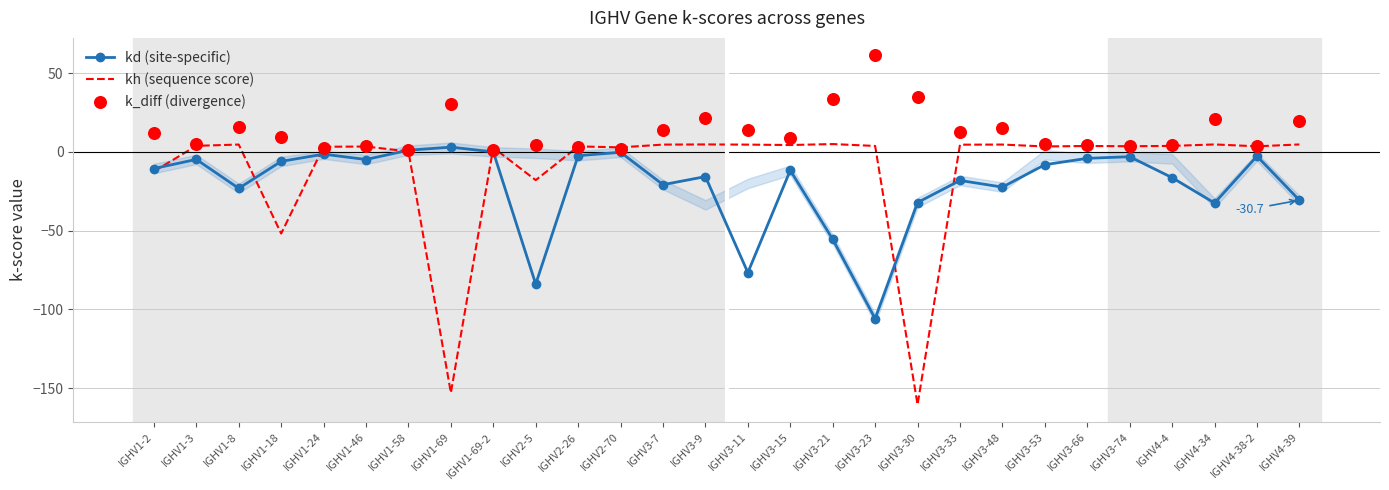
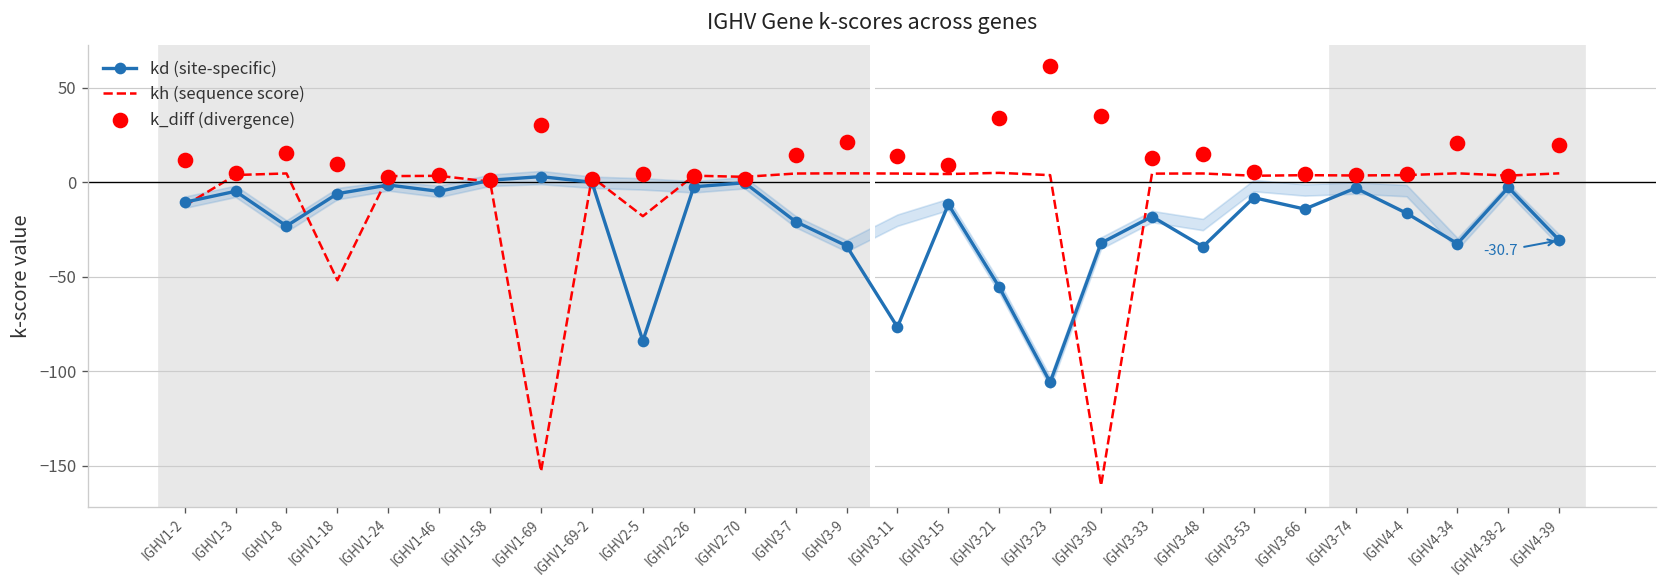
kd (site-specific), IGHV3-9: -16 -> -34
kd (site-specific), IGHV3-48: -22 -> -34
kd (site-specific), IGHV3-66: -4 -> -14
